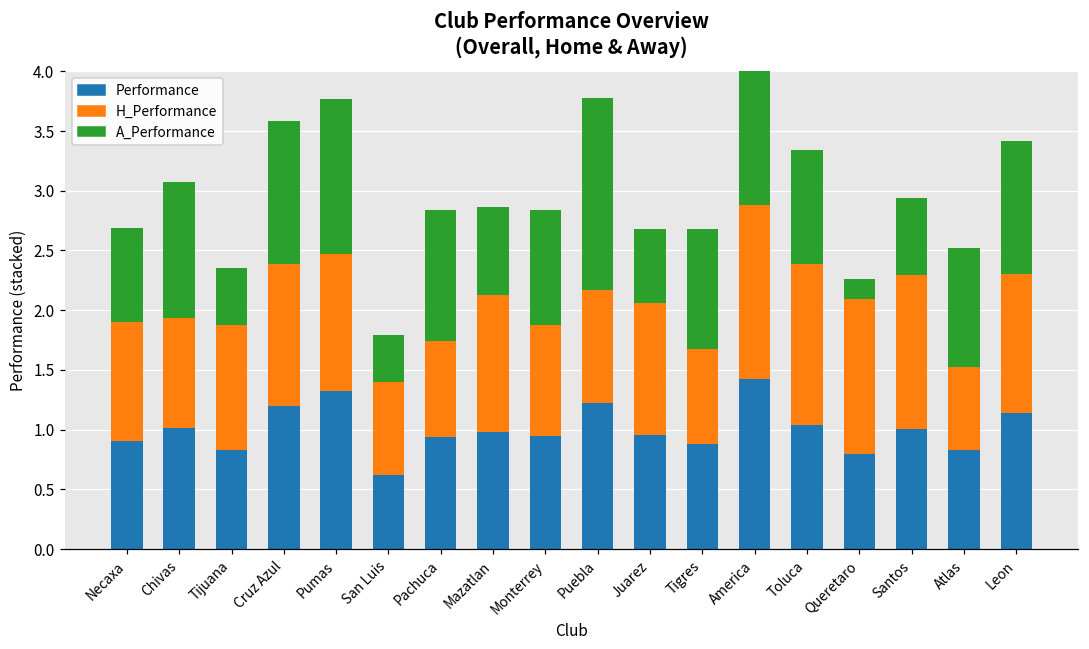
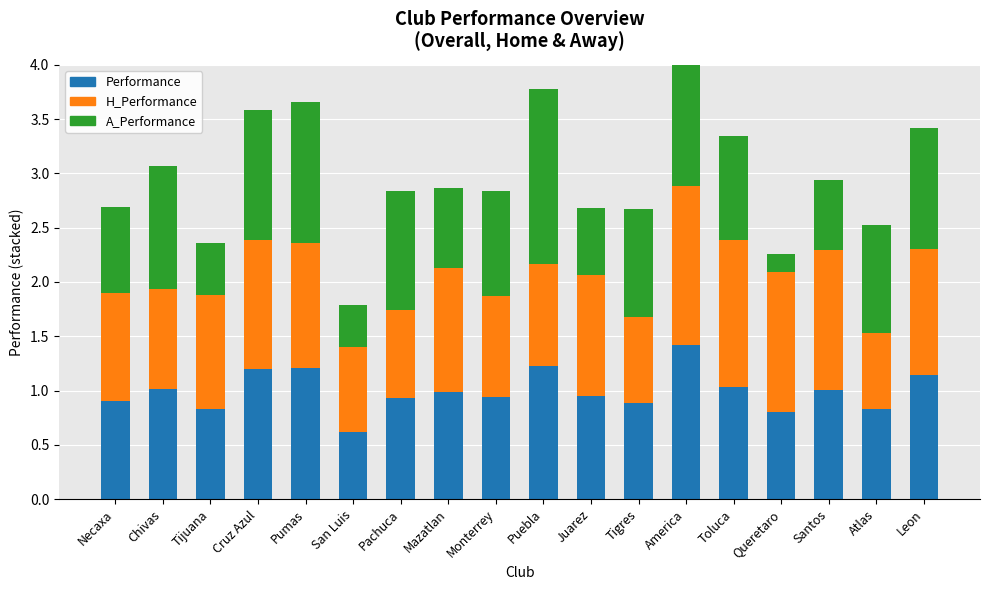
Performance, Pumas: 1.32 -> 1.21
